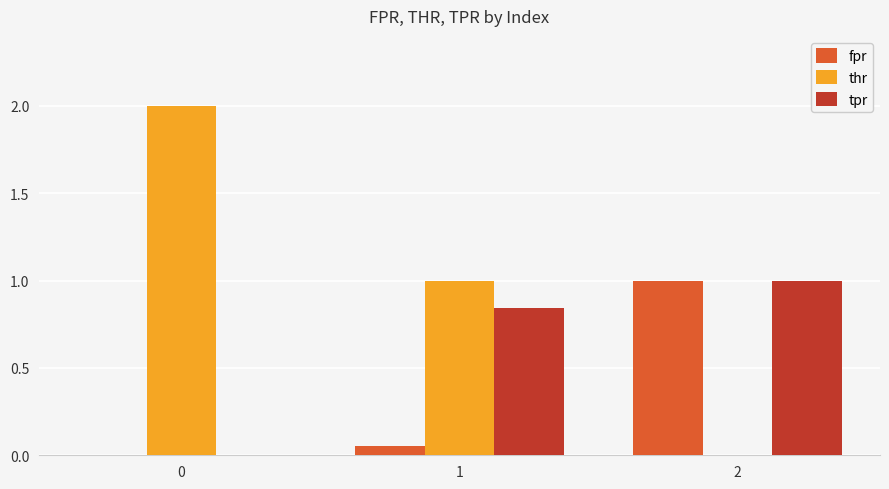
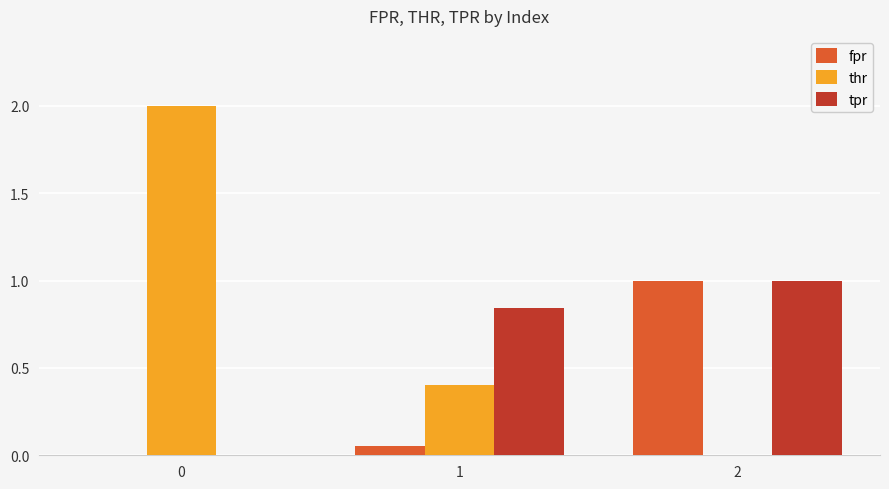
thr, 1: 1.0 -> 0.4
